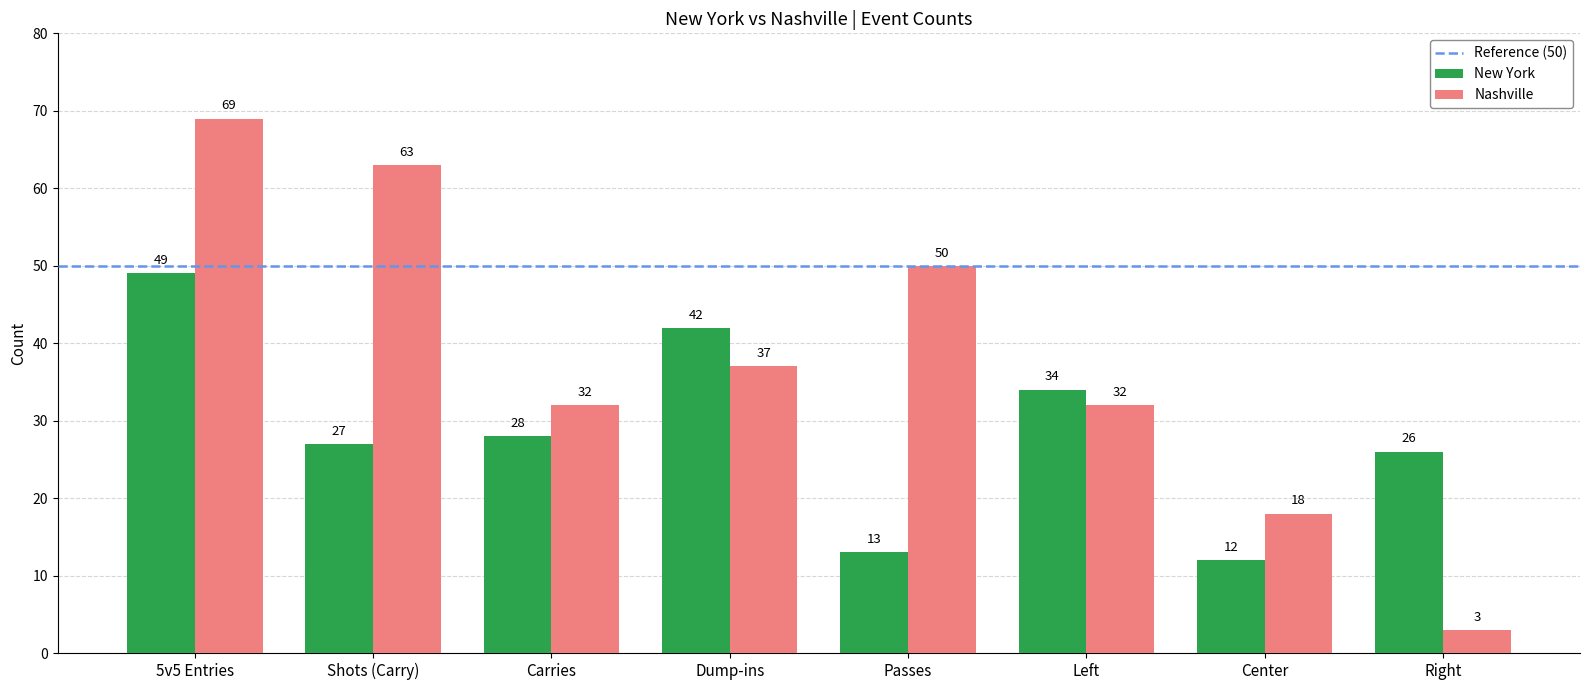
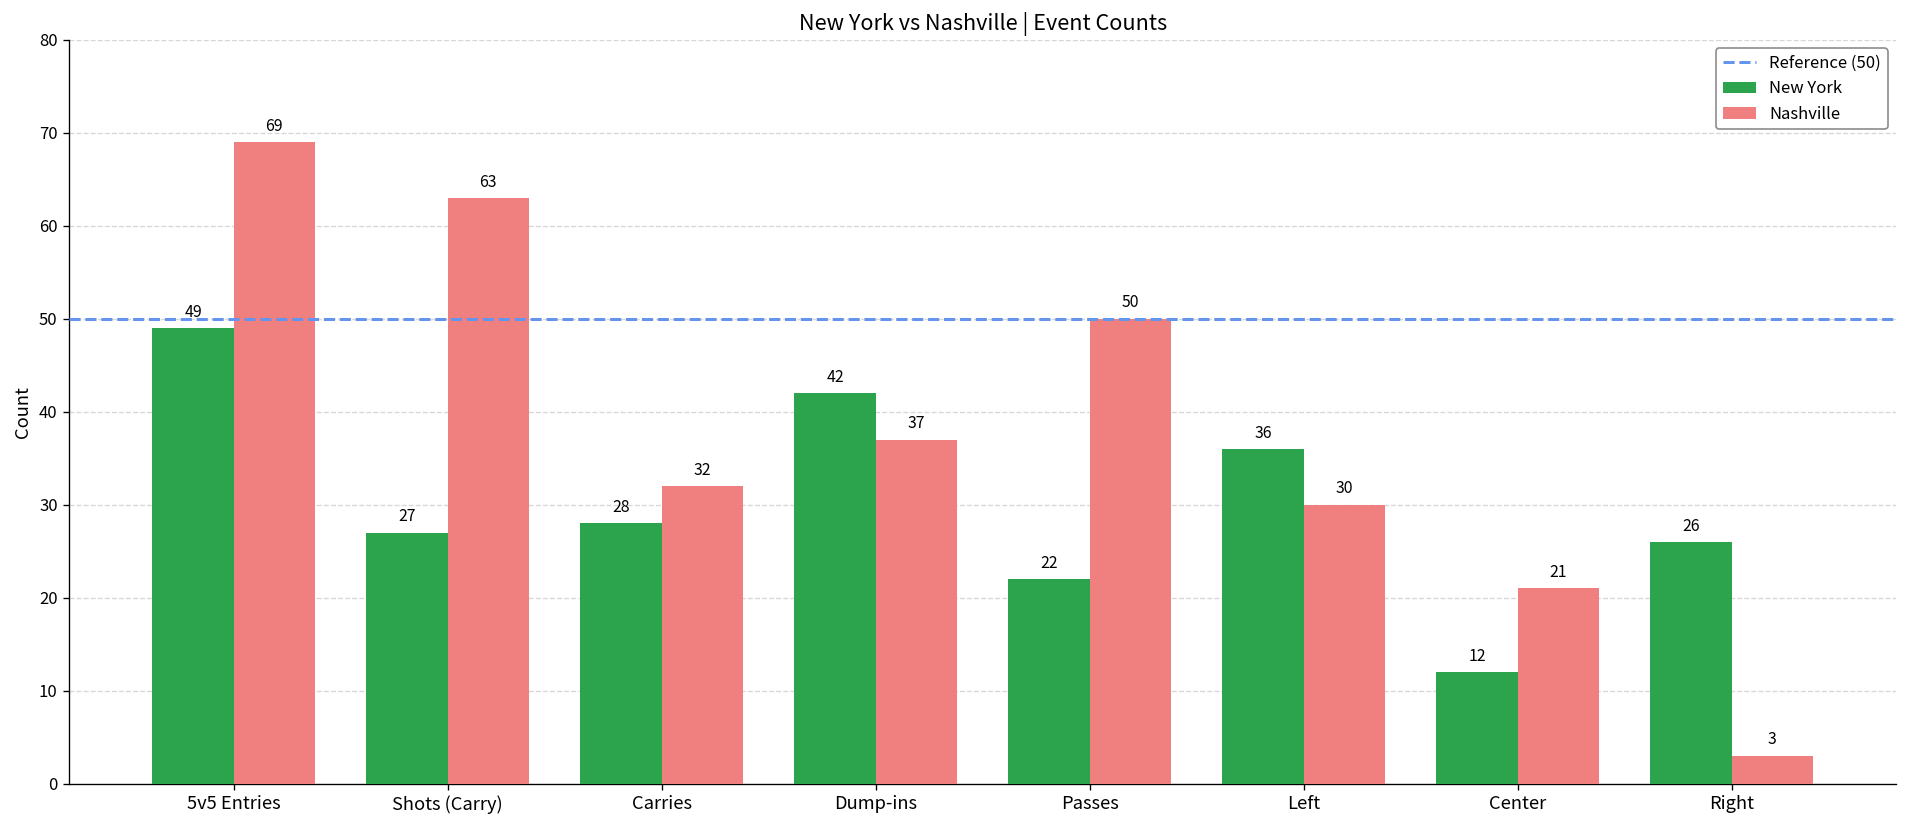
New York, Passes: 13 -> 22
New York, Left: 34 -> 36
Nashville, Left: 32 -> 30
Nashville, Center: 18 -> 21
